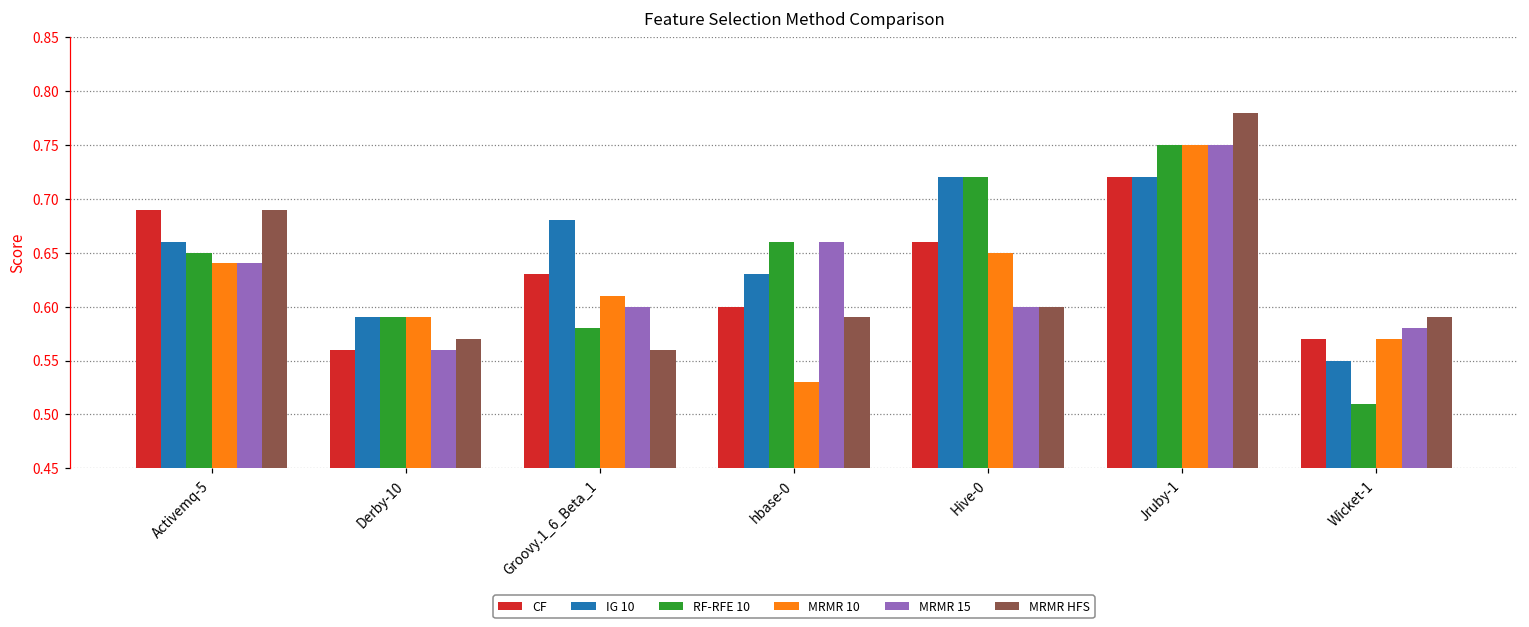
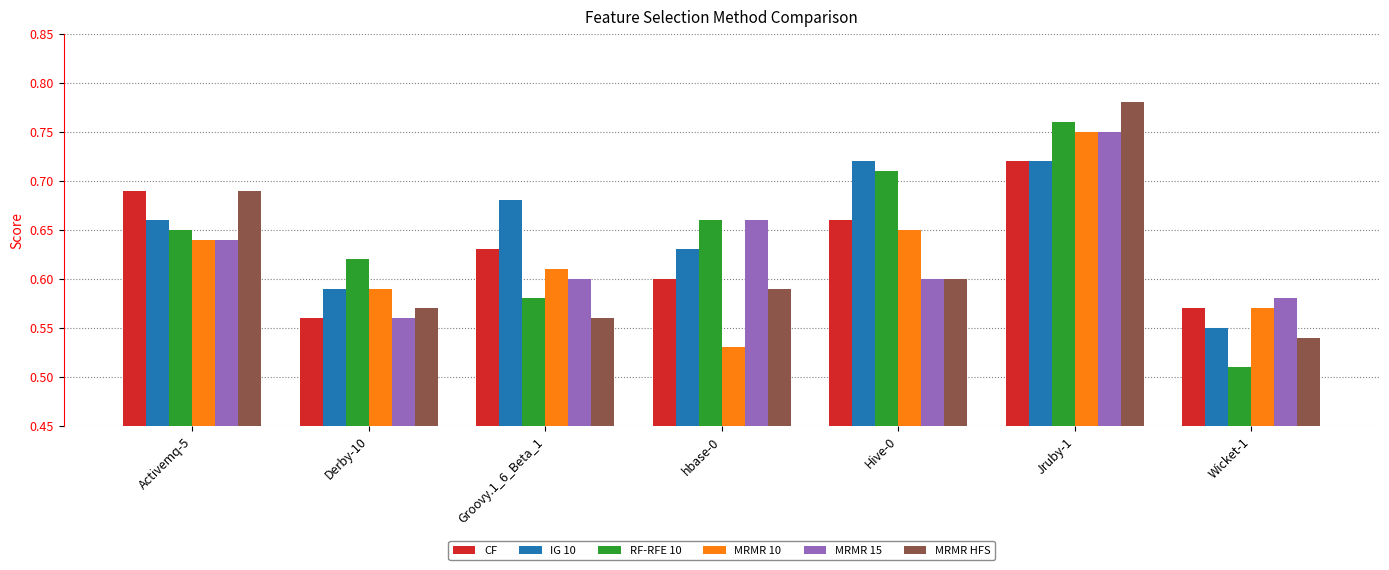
RF-RFE 10, Derby-10: 0.59 -> 0.62
RF-RFE 10, Hive-0: 0.72 -> 0.71
RF-RFE 10, Jruby-1: 0.75 -> 0.76
MRMR HFS, Wicket-1: 0.59 -> 0.54
